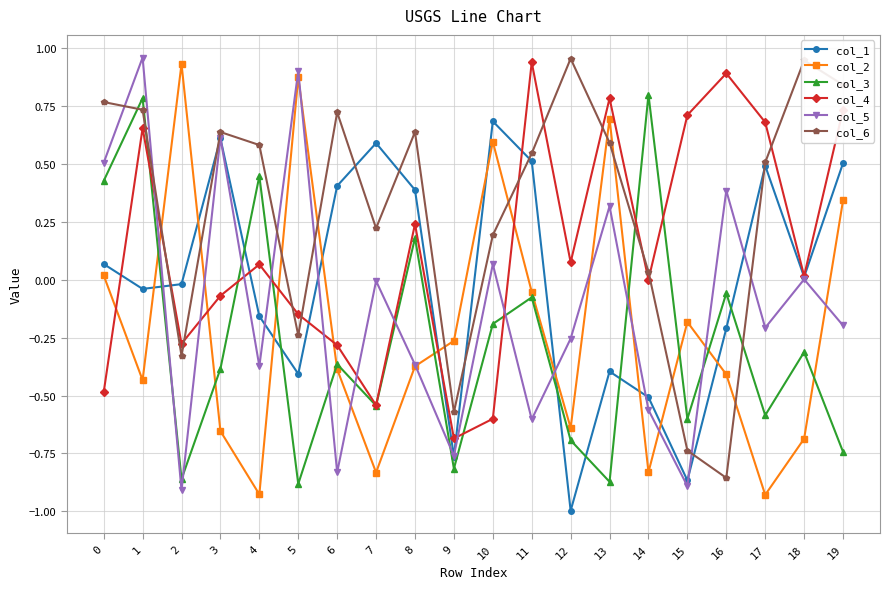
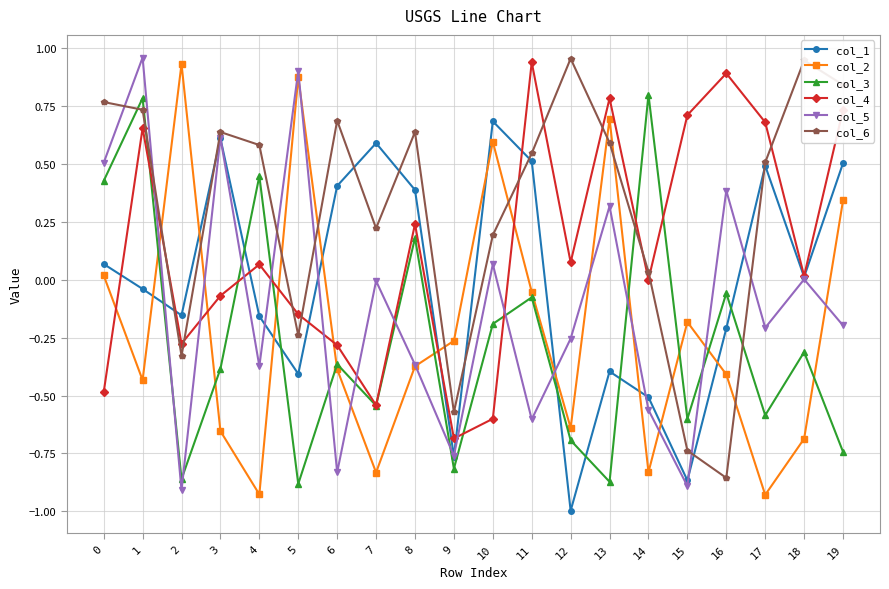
col_1, 2: -0.02 -> -0.15
col_6, 6: 0.72 -> 0.69
